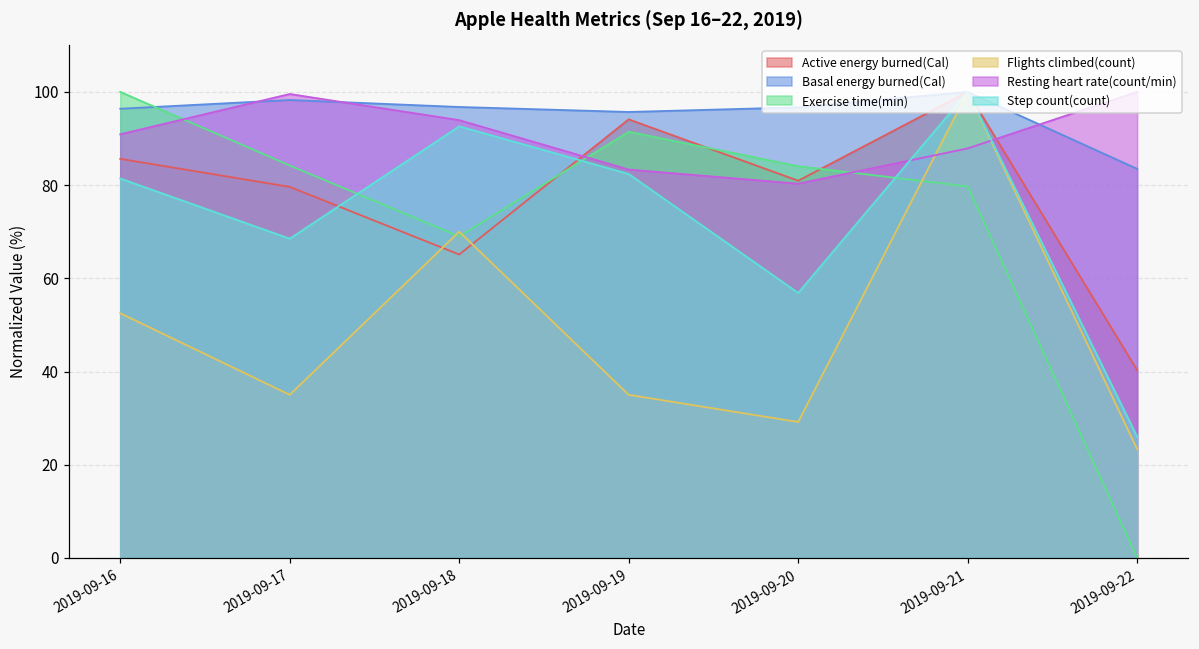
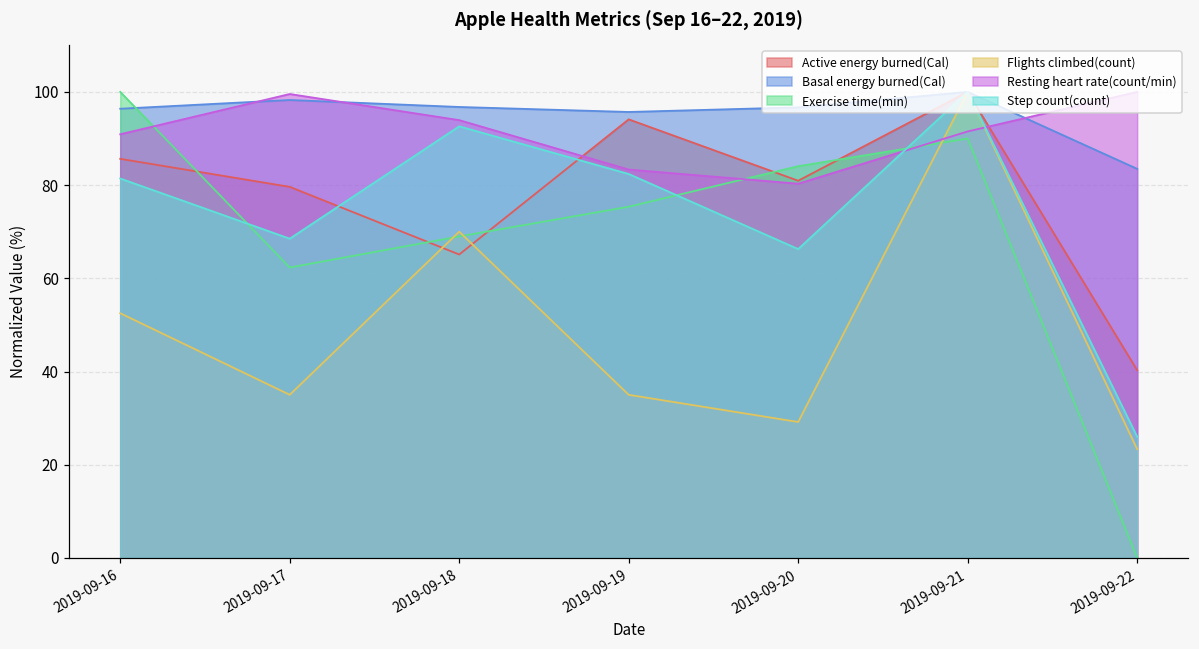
Exercise time(min), 2019-09-17: 84 -> 62
Exercise time(min), 2019-09-19: 91 -> 75
Step count(count), 2019-09-20: 57 -> 66
Exercise time(min), 2019-09-21: 80 -> 90
Resting heart rate(count/min), 2019-09-21: 88 -> 92
